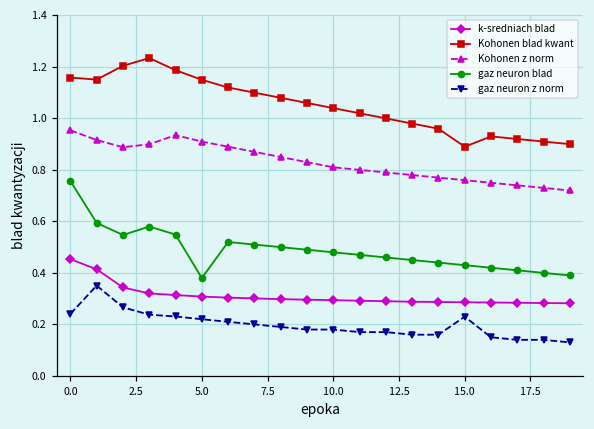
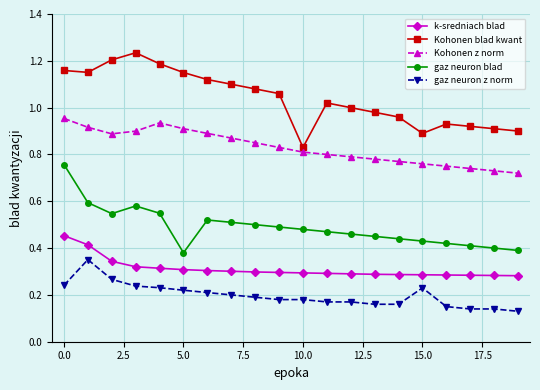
Kohonen blad kwant, 10.0: 1.04 -> 0.83
